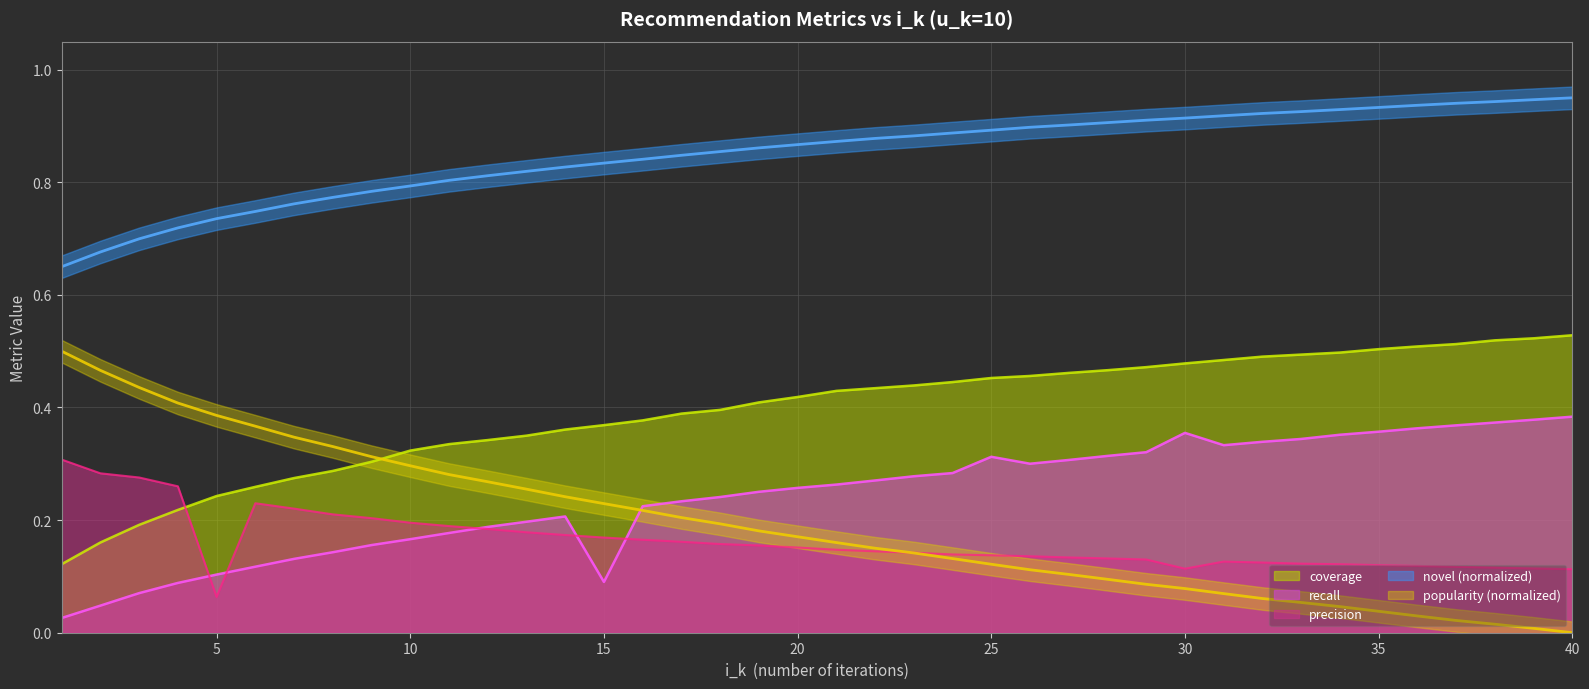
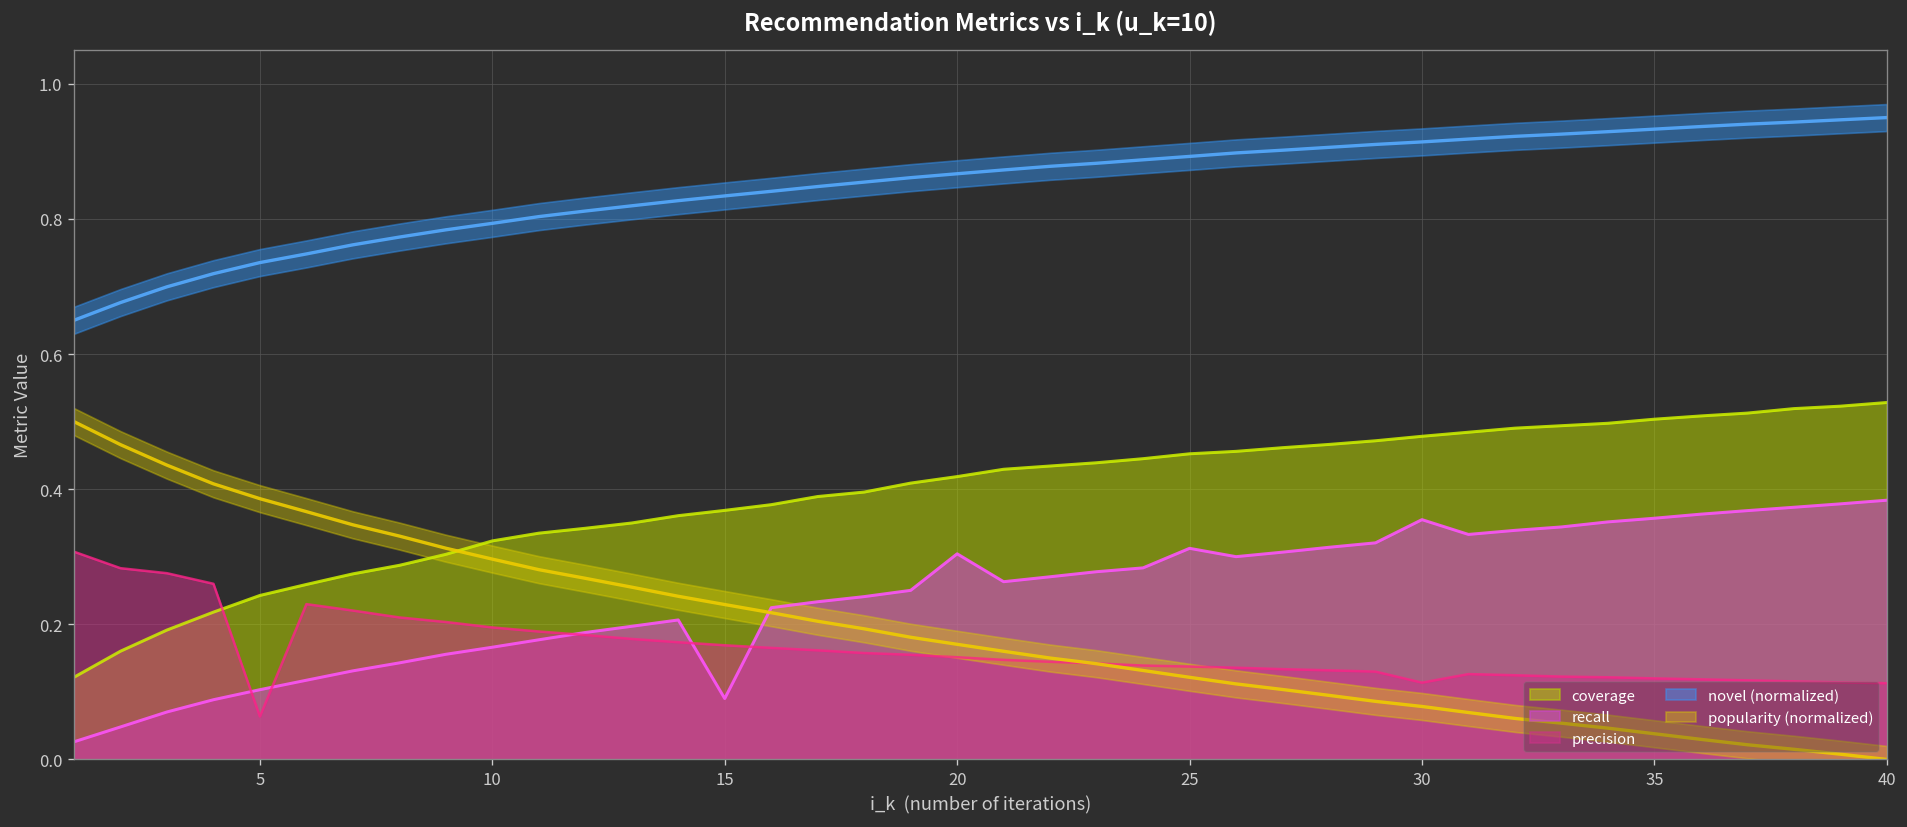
recall, 20: 0.26 -> 0.30
